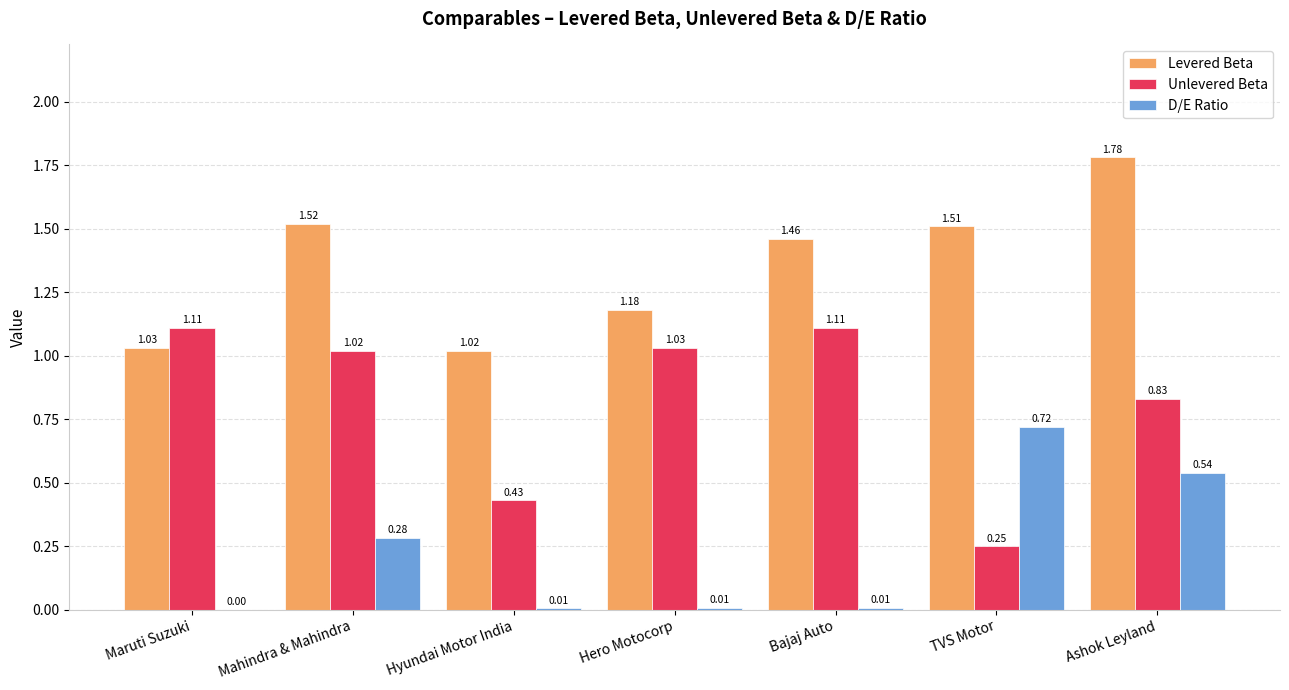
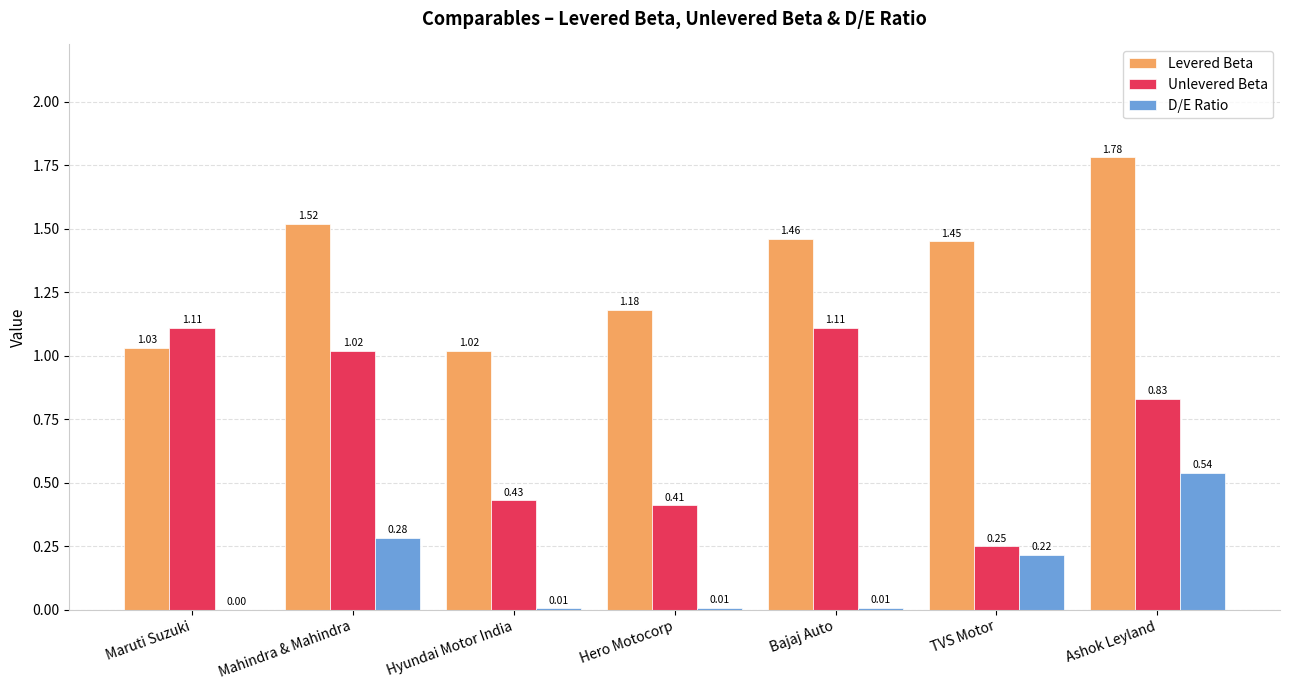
Unlevered Beta, Hero Motocorp: 1.03 -> 0.41
Levered Beta, TVS Motor: 1.51 -> 1.45
D/E Ratio, TVS Motor: 0.72 -> 0.22
